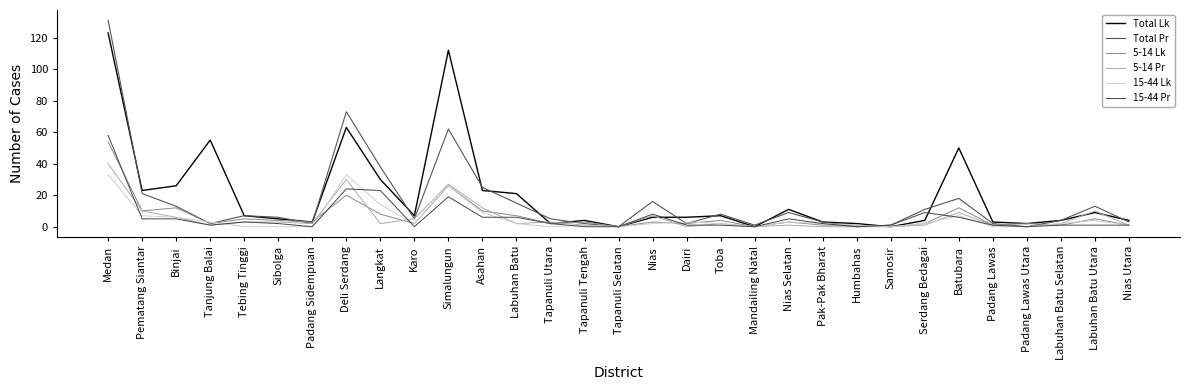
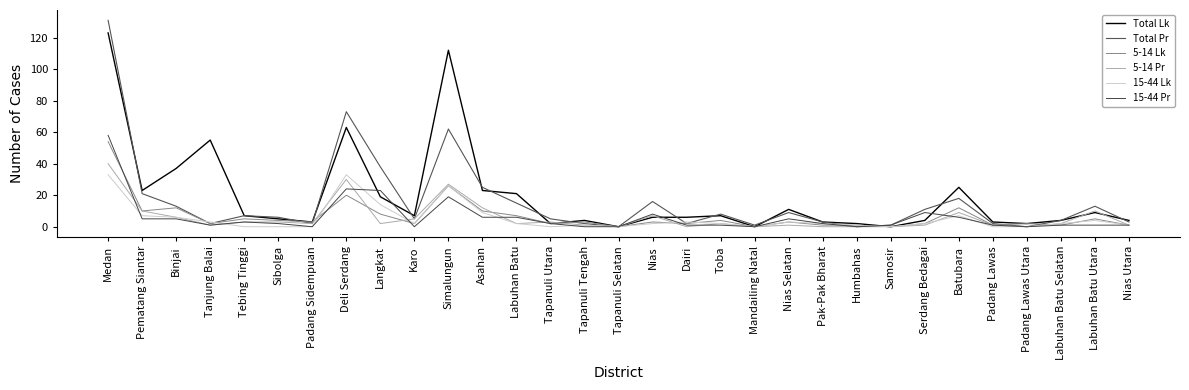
Total Lk, Binjai: 26 -> 37
Total Lk, Langkat: 30 -> 19
Total Lk, Batubara: 50 -> 25
